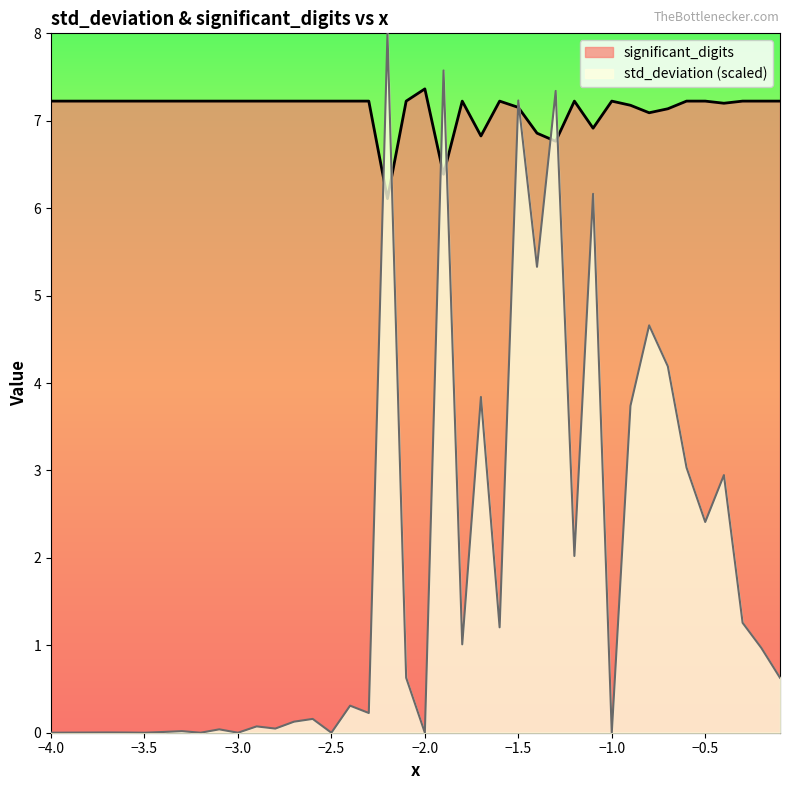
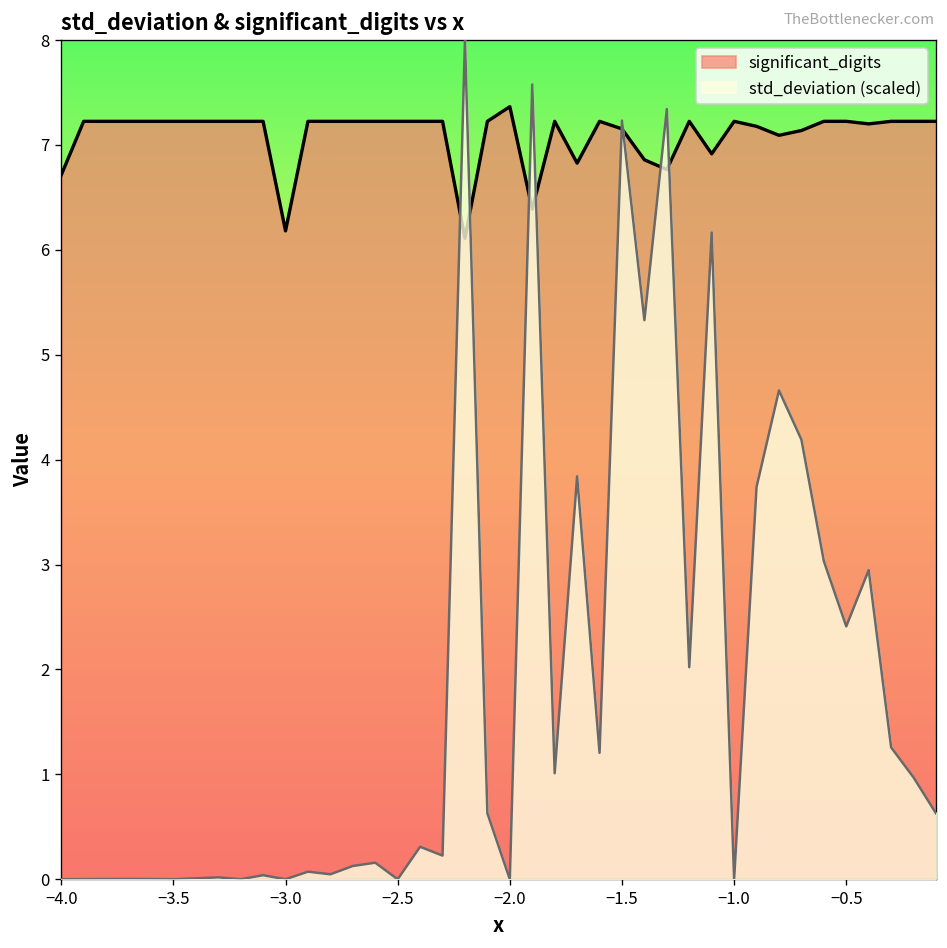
significant_digits, −4.0: 7.2 -> 6.7
significant_digits, −3.0: 7.2 -> 6.2
